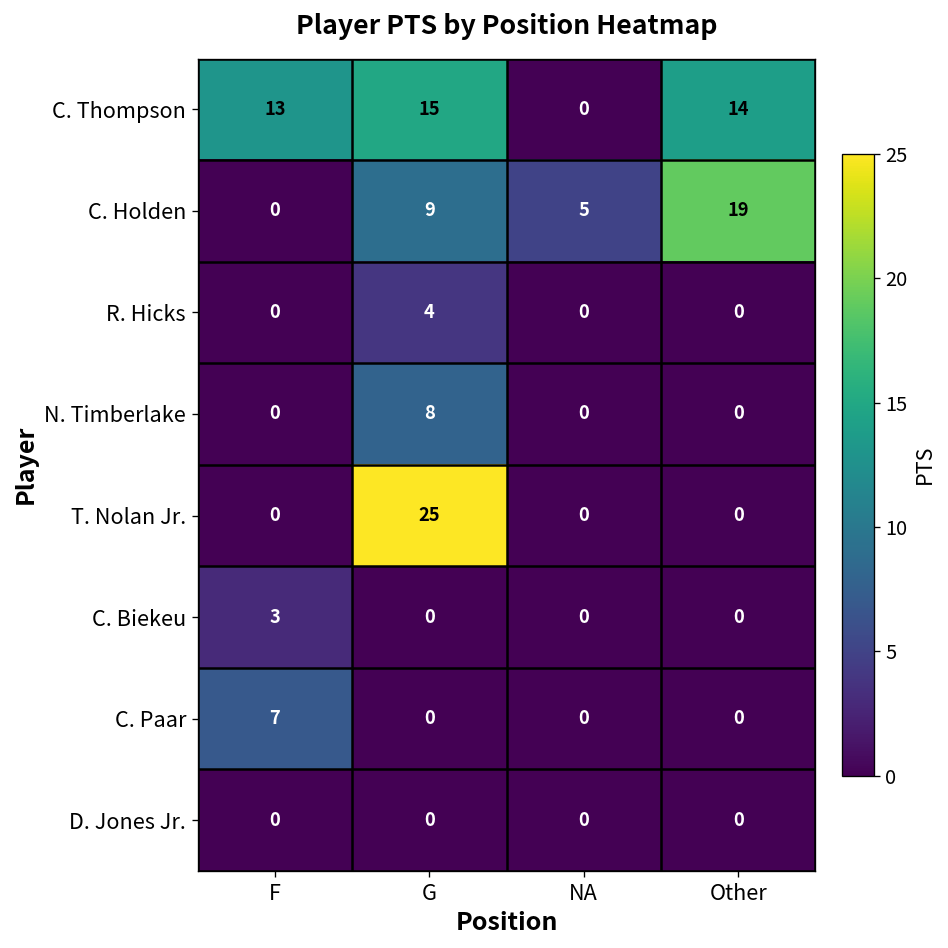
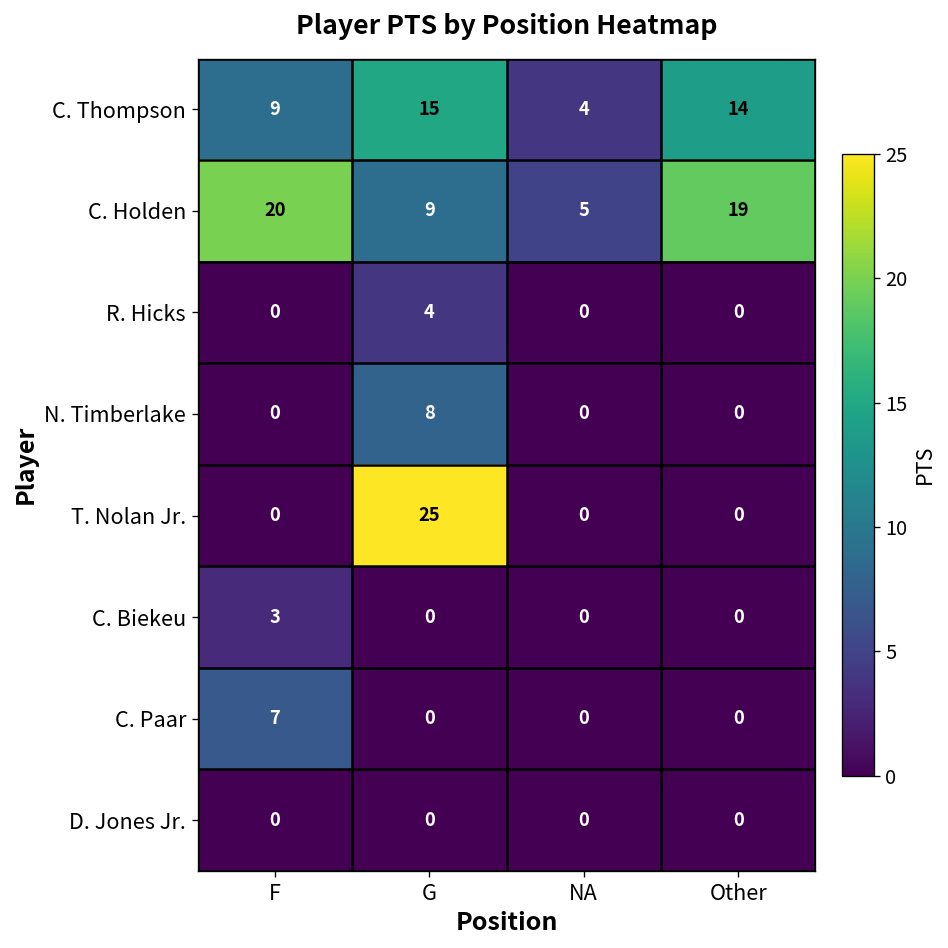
C. Thompson, F: 13 -> 9
C. Thompson, NA: 0 -> 4
C. Holden, F: 0 -> 20
